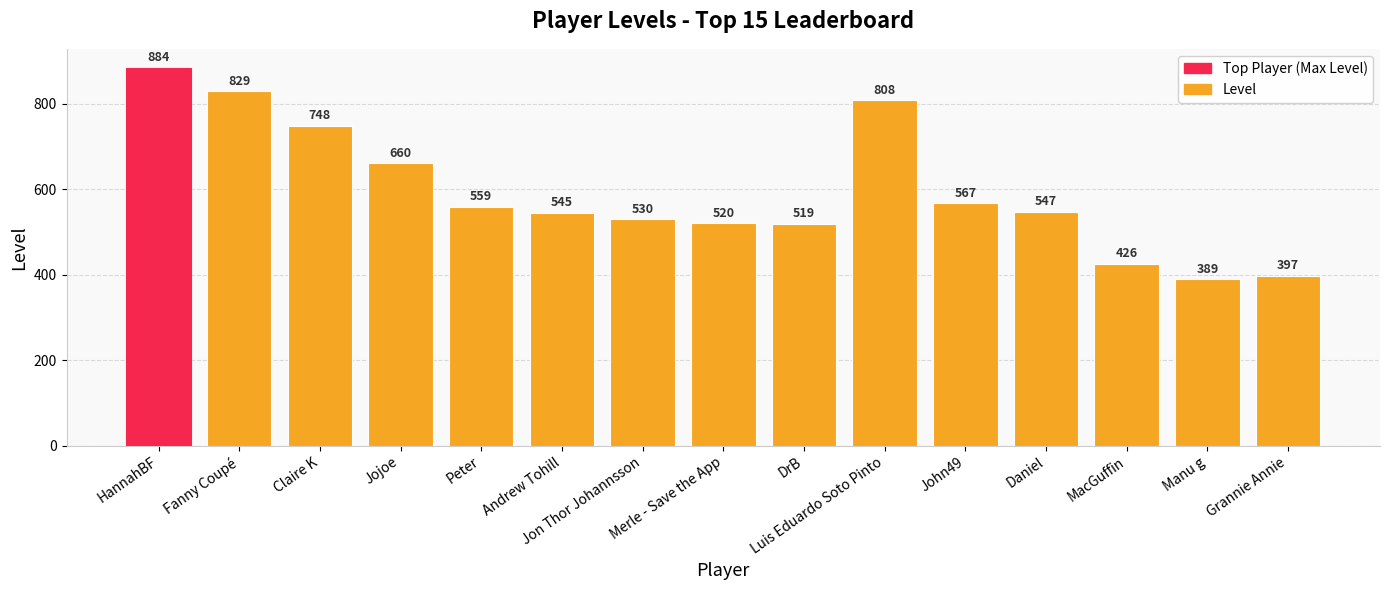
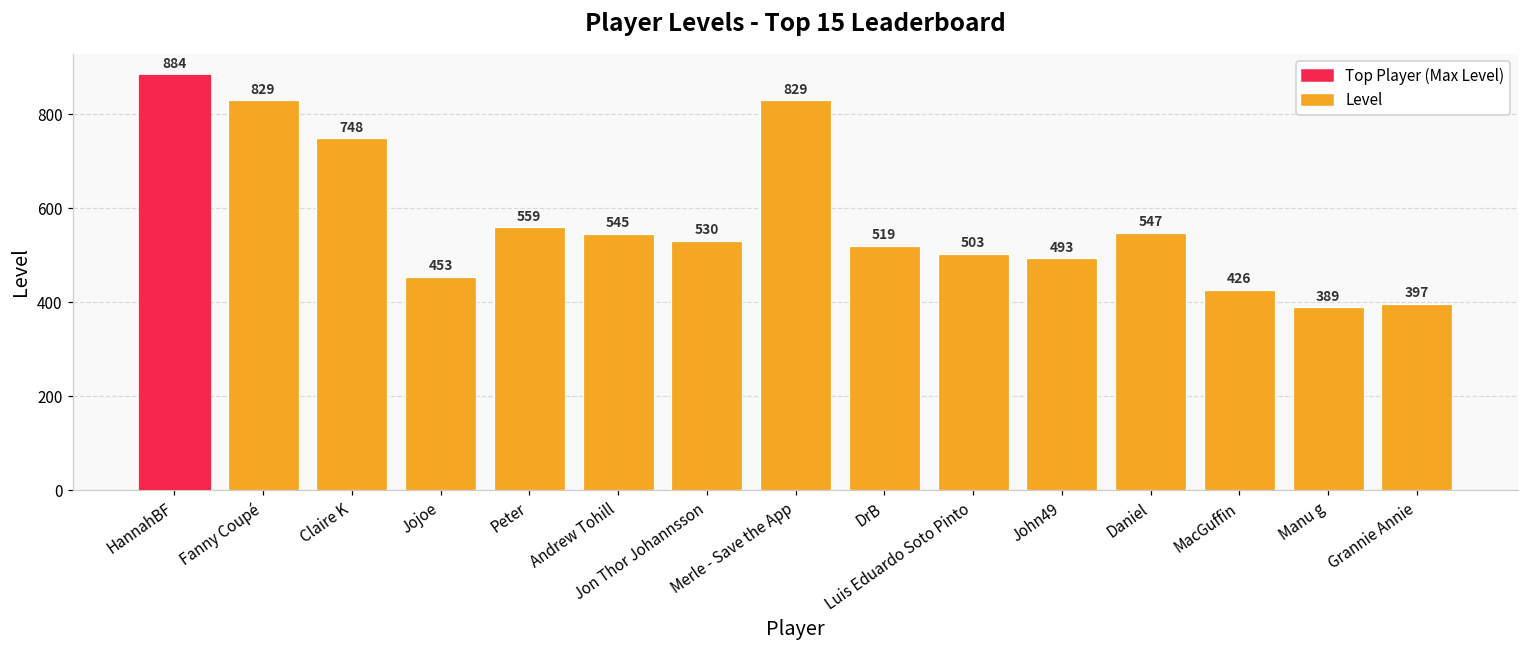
Jojoe: 660 -> 453
Merle - Save the App: 520 -> 829
Luis Eduardo Soto Pinto: 808 -> 503
John49: 567 -> 493
